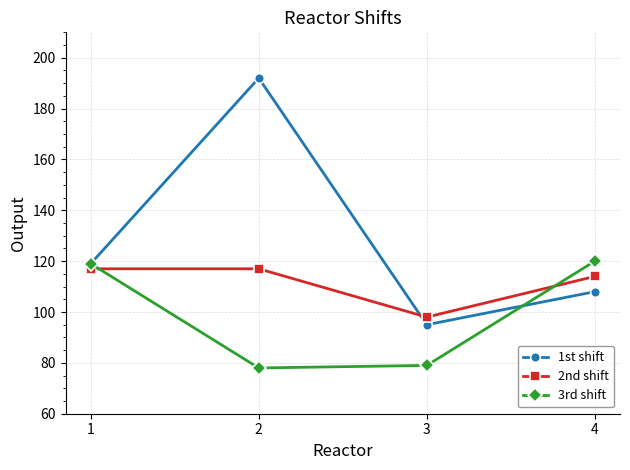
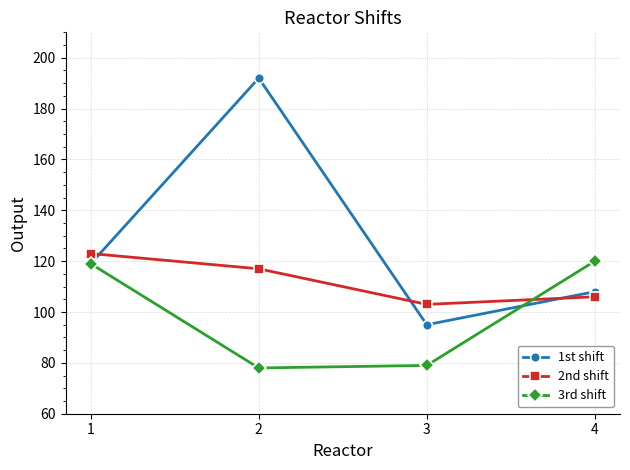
2nd shift, 1: 117 -> 123
2nd shift, 3: 98 -> 103
2nd shift, 4: 114 -> 106
